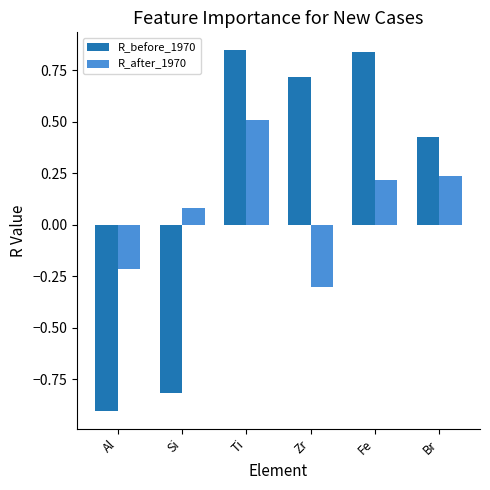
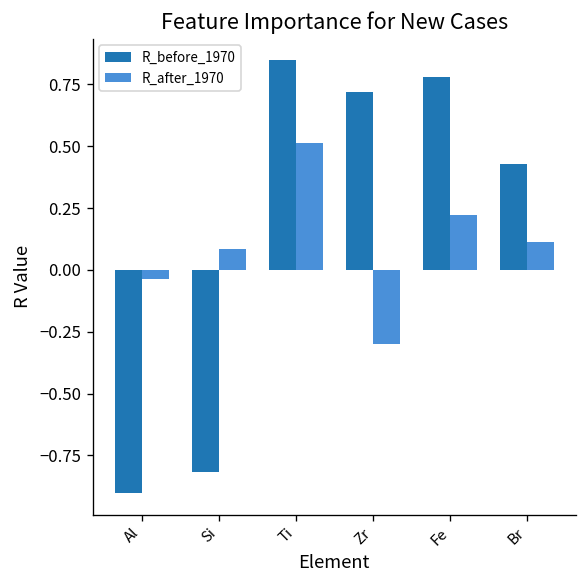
R_after_1970, Al: -0.21 -> -0.04
R_before_1970, Fe: 0.84 -> 0.78
R_after_1970, Br: 0.24 -> 0.11
